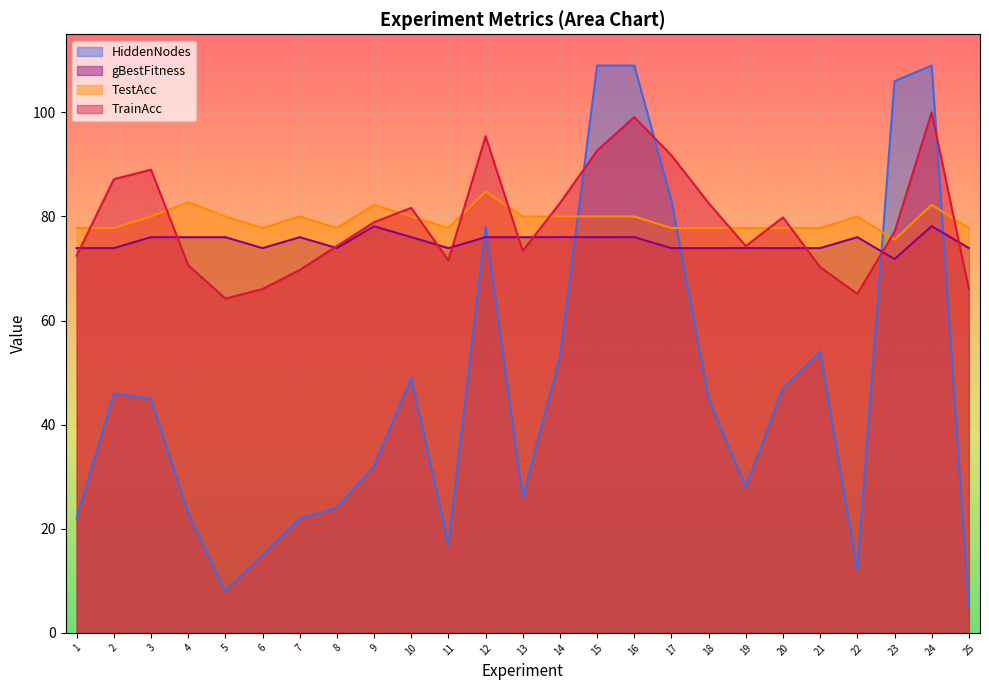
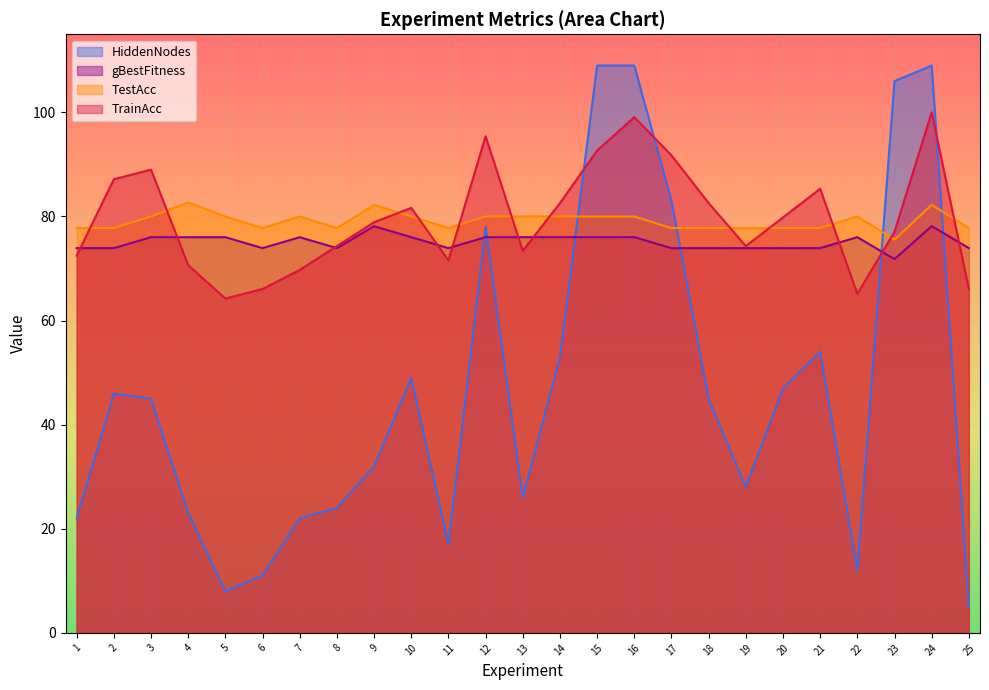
HiddenNodes, 6: 15 -> 11
TestAcc, 12: 85 -> 80
TrainAcc, 21: 70 -> 85
